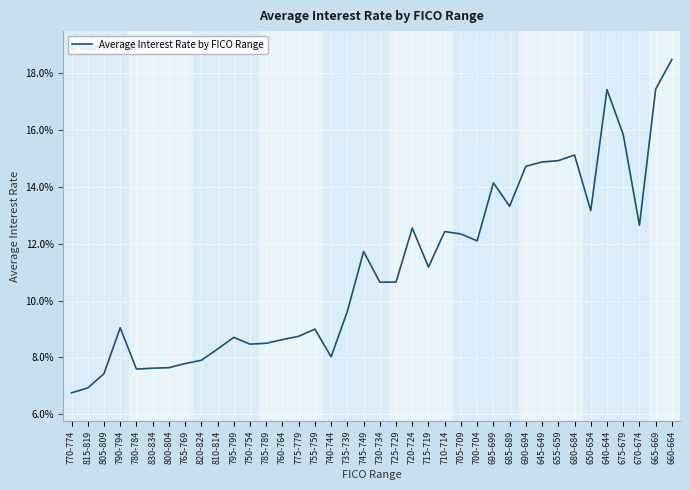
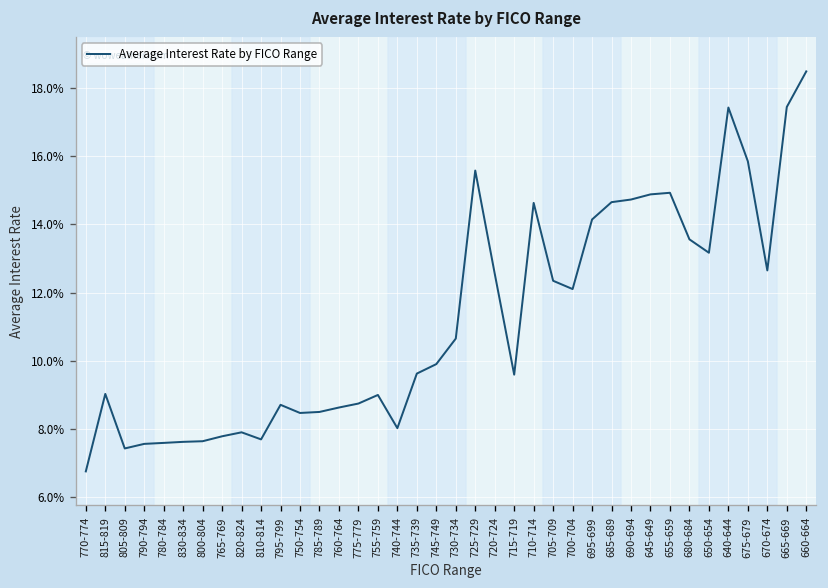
815-819: 6.9% -> 9.0%
790-794: 9.0% -> 7.6%
810-814: 8.3% -> 7.7%
745-749: 11.7% -> 9.9%
725-729: 10.7% -> 15.6%
715-719: 11.2% -> 9.6%
710-714: 12.4% -> 14.6%
685-689: 13.3% -> 14.7%
680-684: 15.1% -> 13.6%
